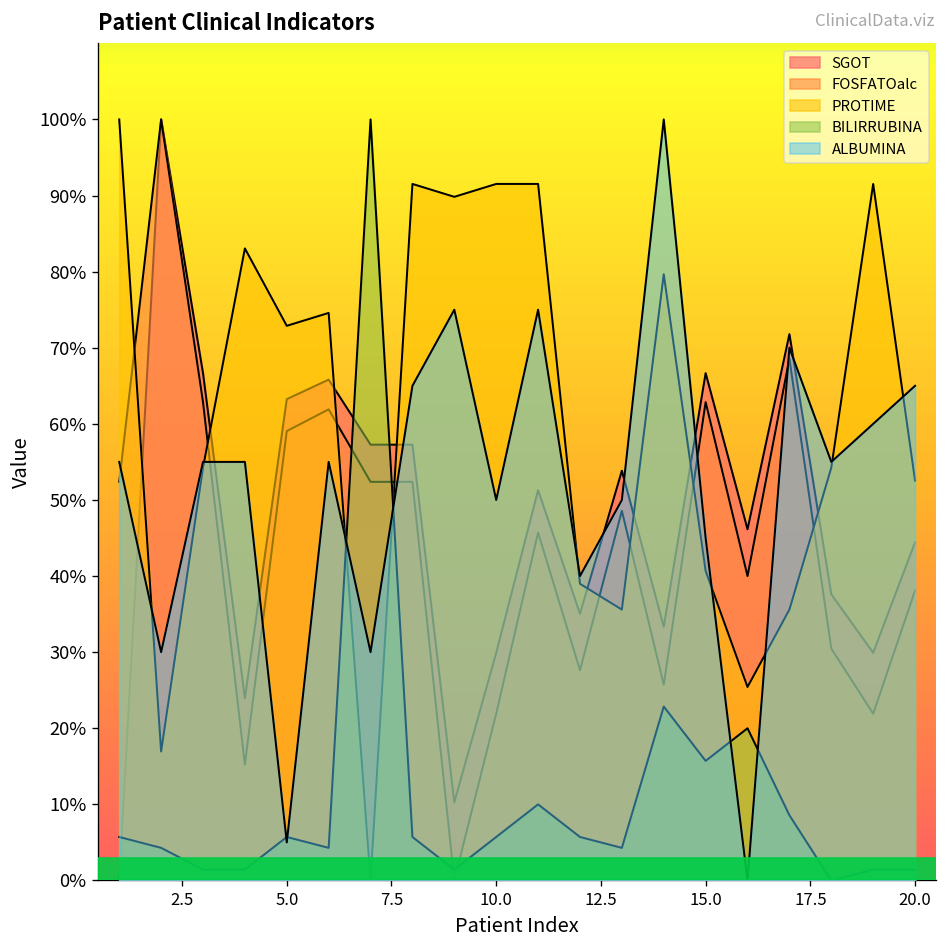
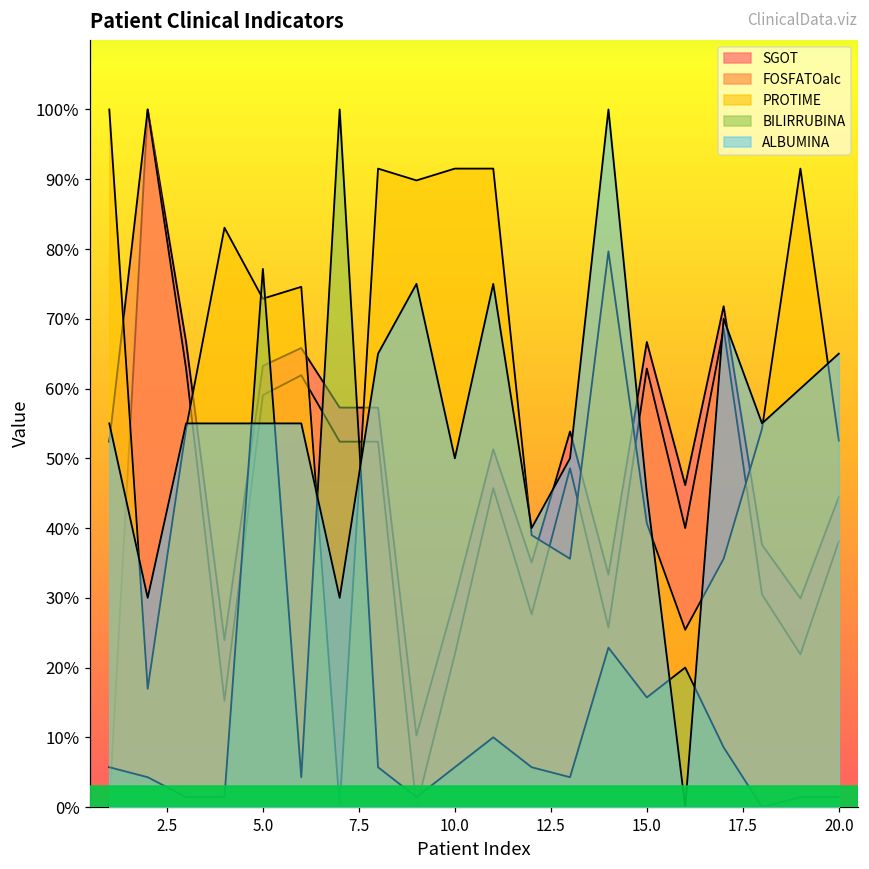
BILIRRUBINA, 5.0: 6% -> 77%
ALBUMINA, 5.0: 5% -> 55%
